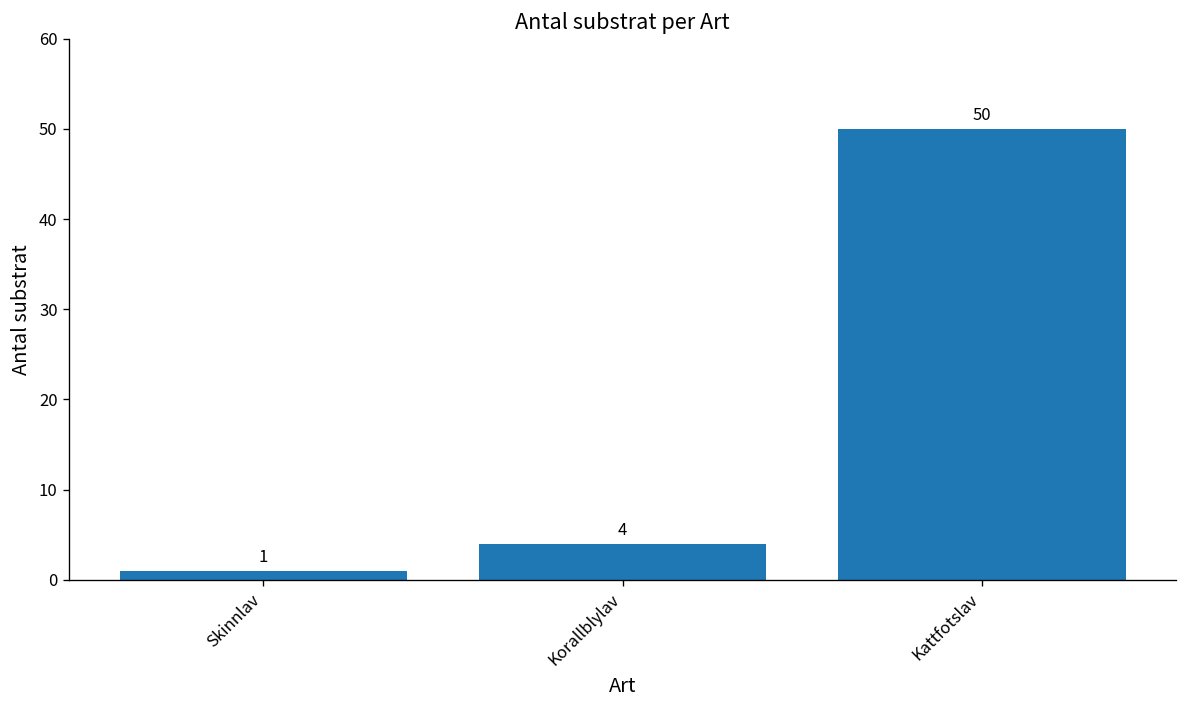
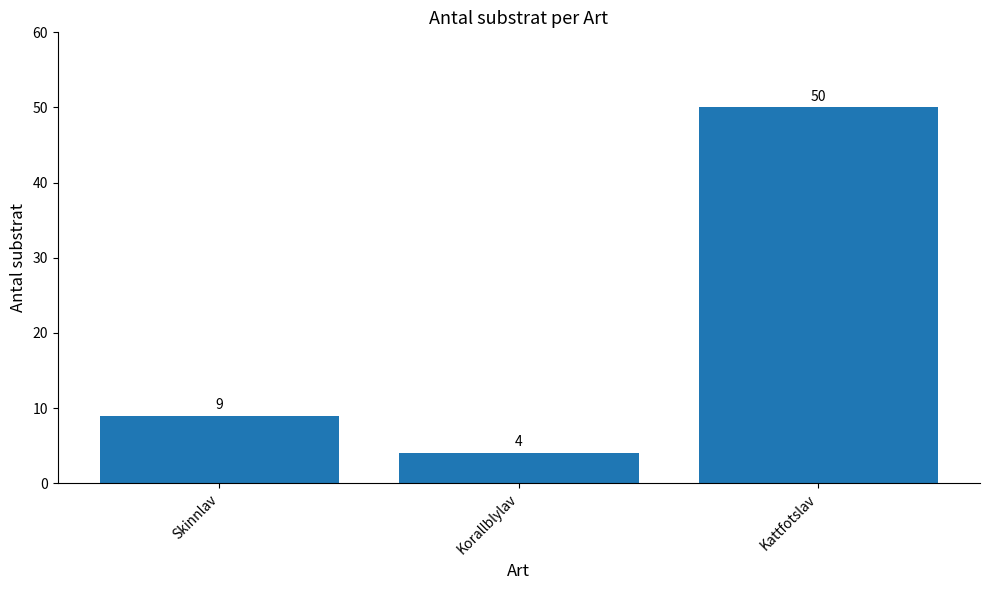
Skinnlav: 1 -> 9
